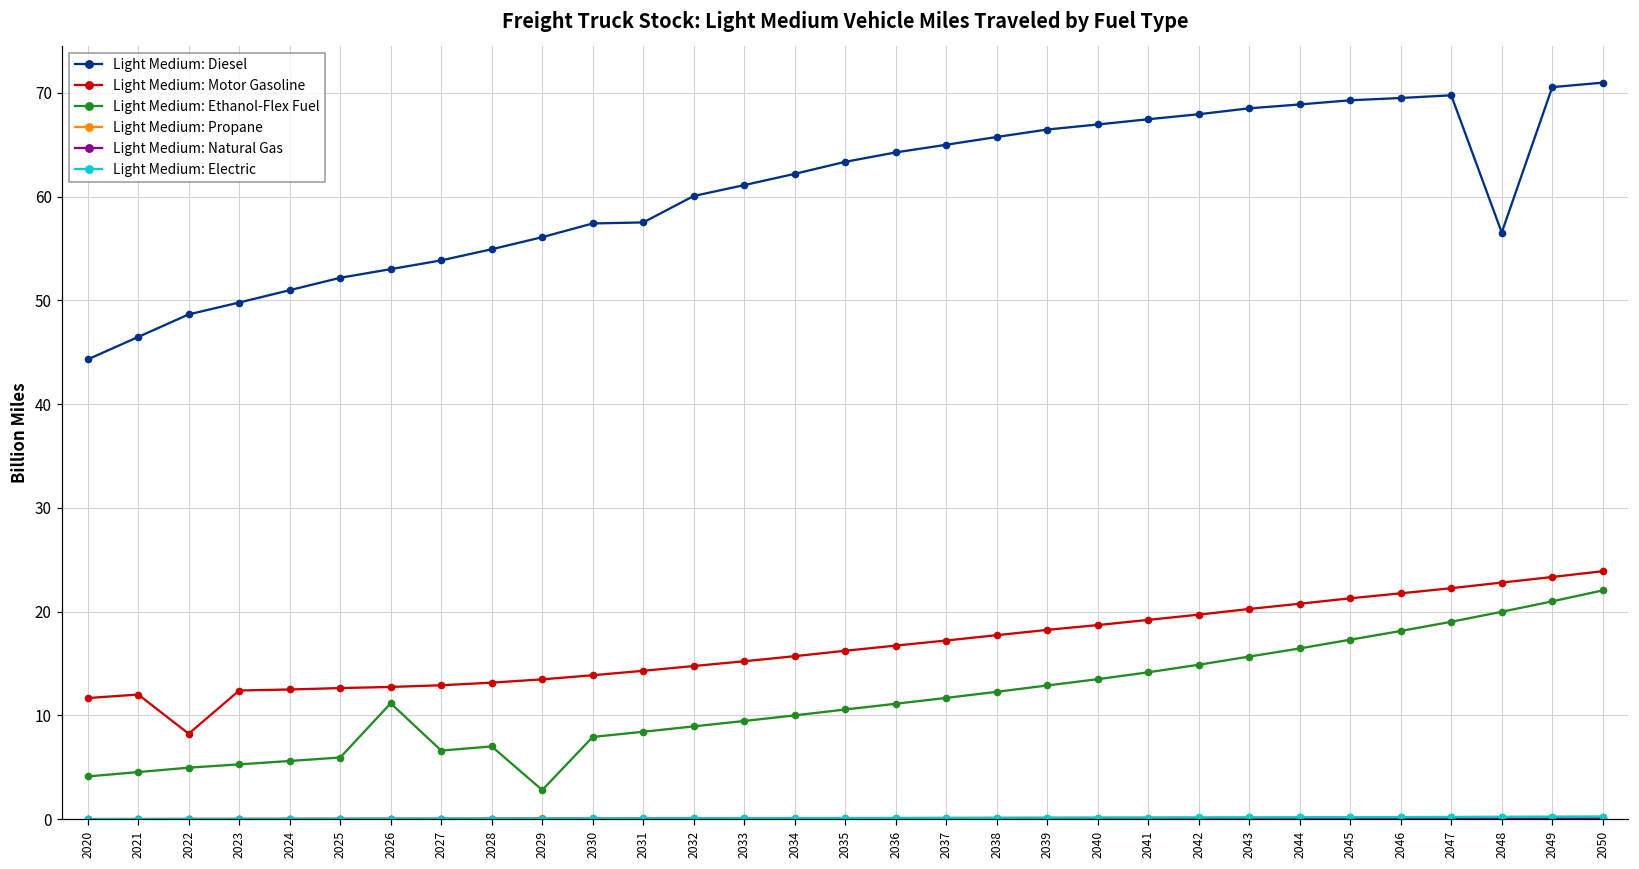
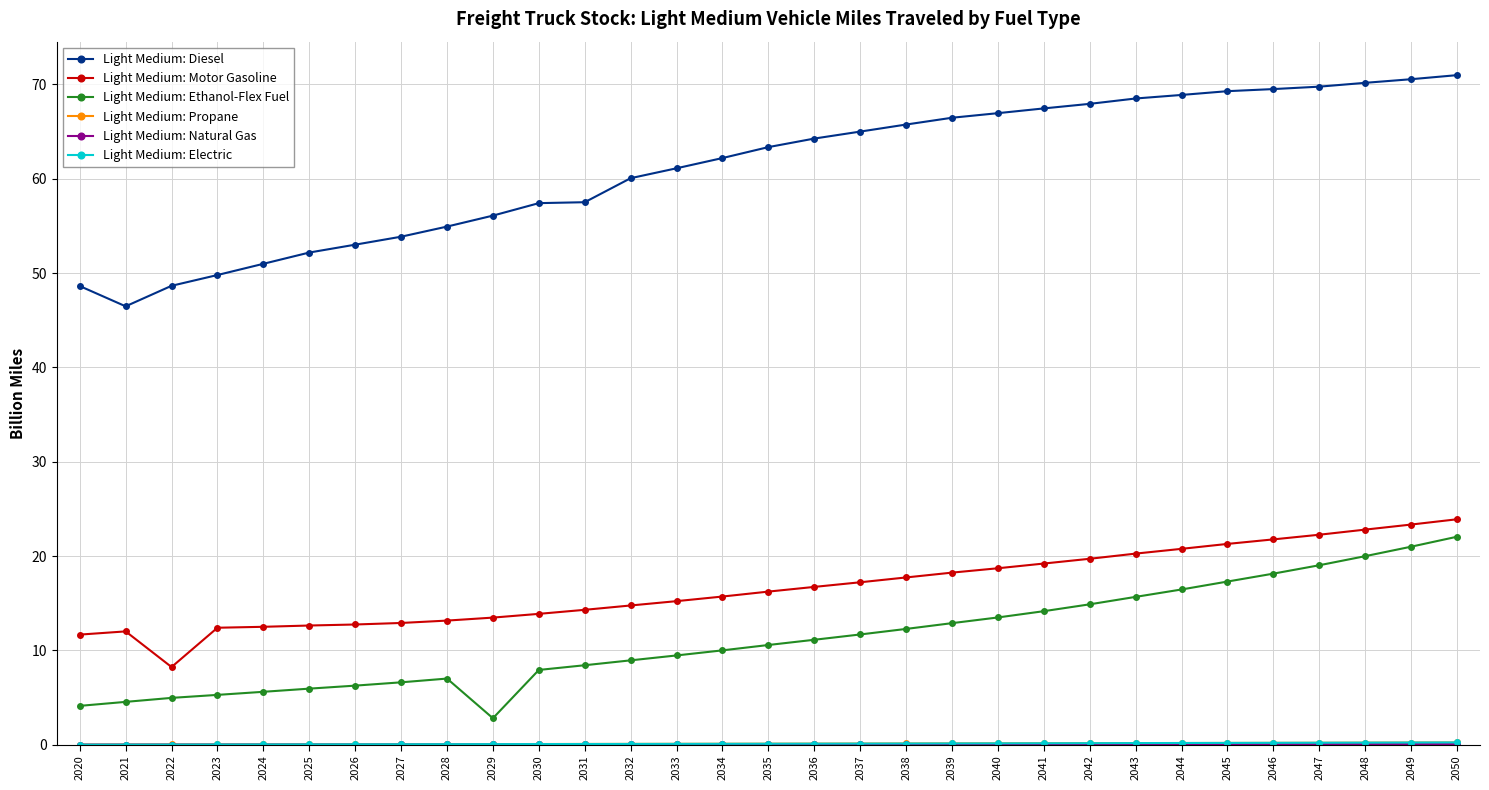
Light Medium: Diesel, 2020: 44 -> 49
Light Medium: Ethanol-Flex Fuel, 2026: 11 -> 6
Light Medium: Diesel, 2048: 57 -> 70
